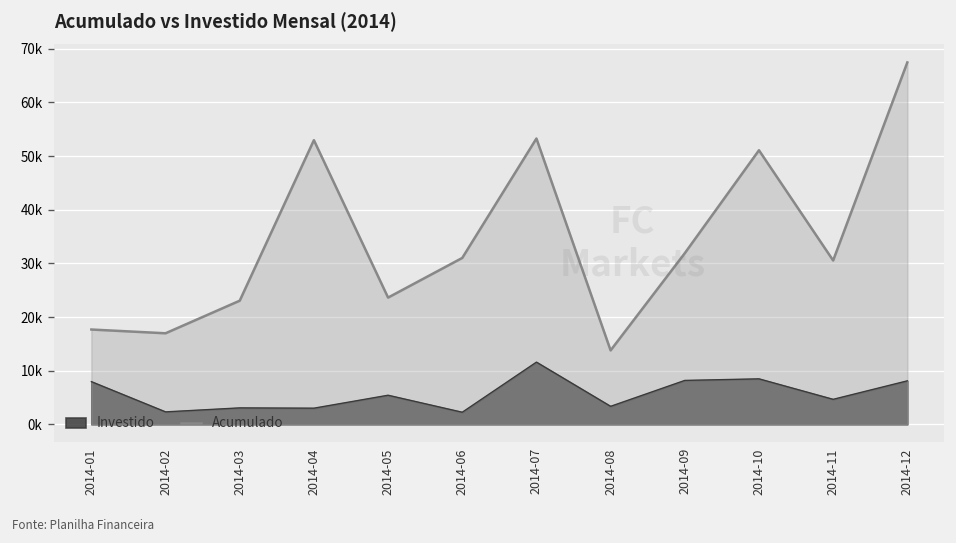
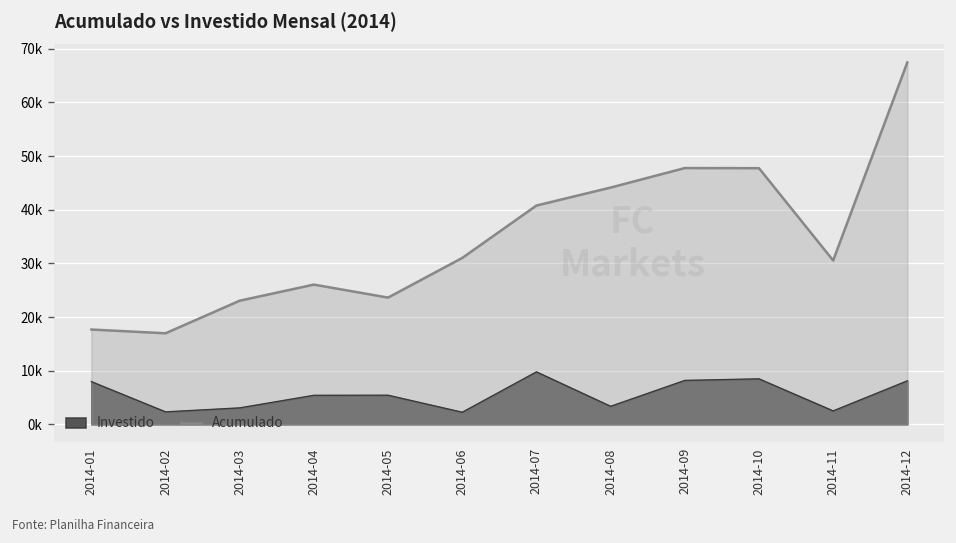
Investido, 2014-04: 3000 -> 5000
Acumulado, 2014-04: 53000 -> 26000
Investido, 2014-07: 12000 -> 10000
Acumulado, 2014-07: 53000 -> 41000
Acumulado, 2014-08: 14000 -> 44000
Acumulado, 2014-09: 32000 -> 48000
Acumulado, 2014-10: 51000 -> 48000
Investido, 2014-11: 5000 -> 2000
